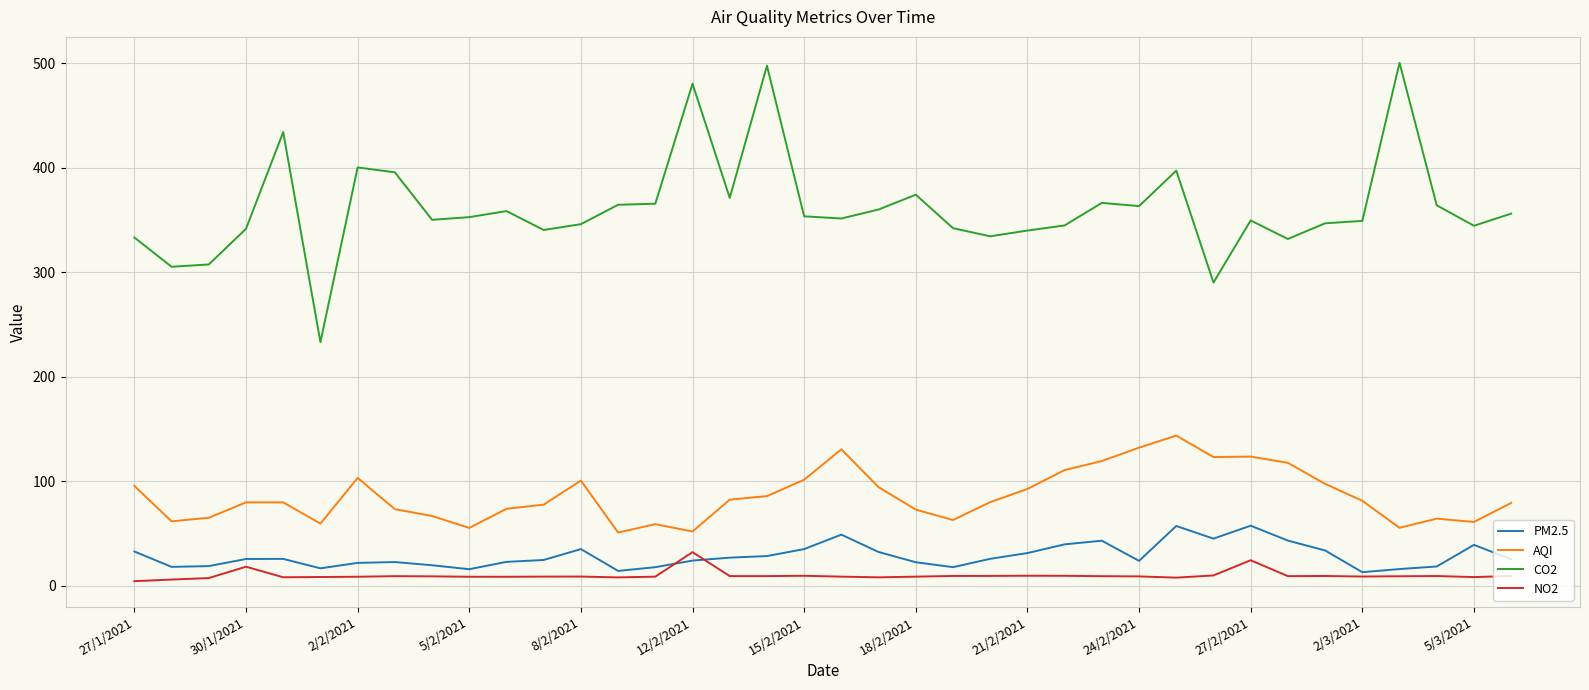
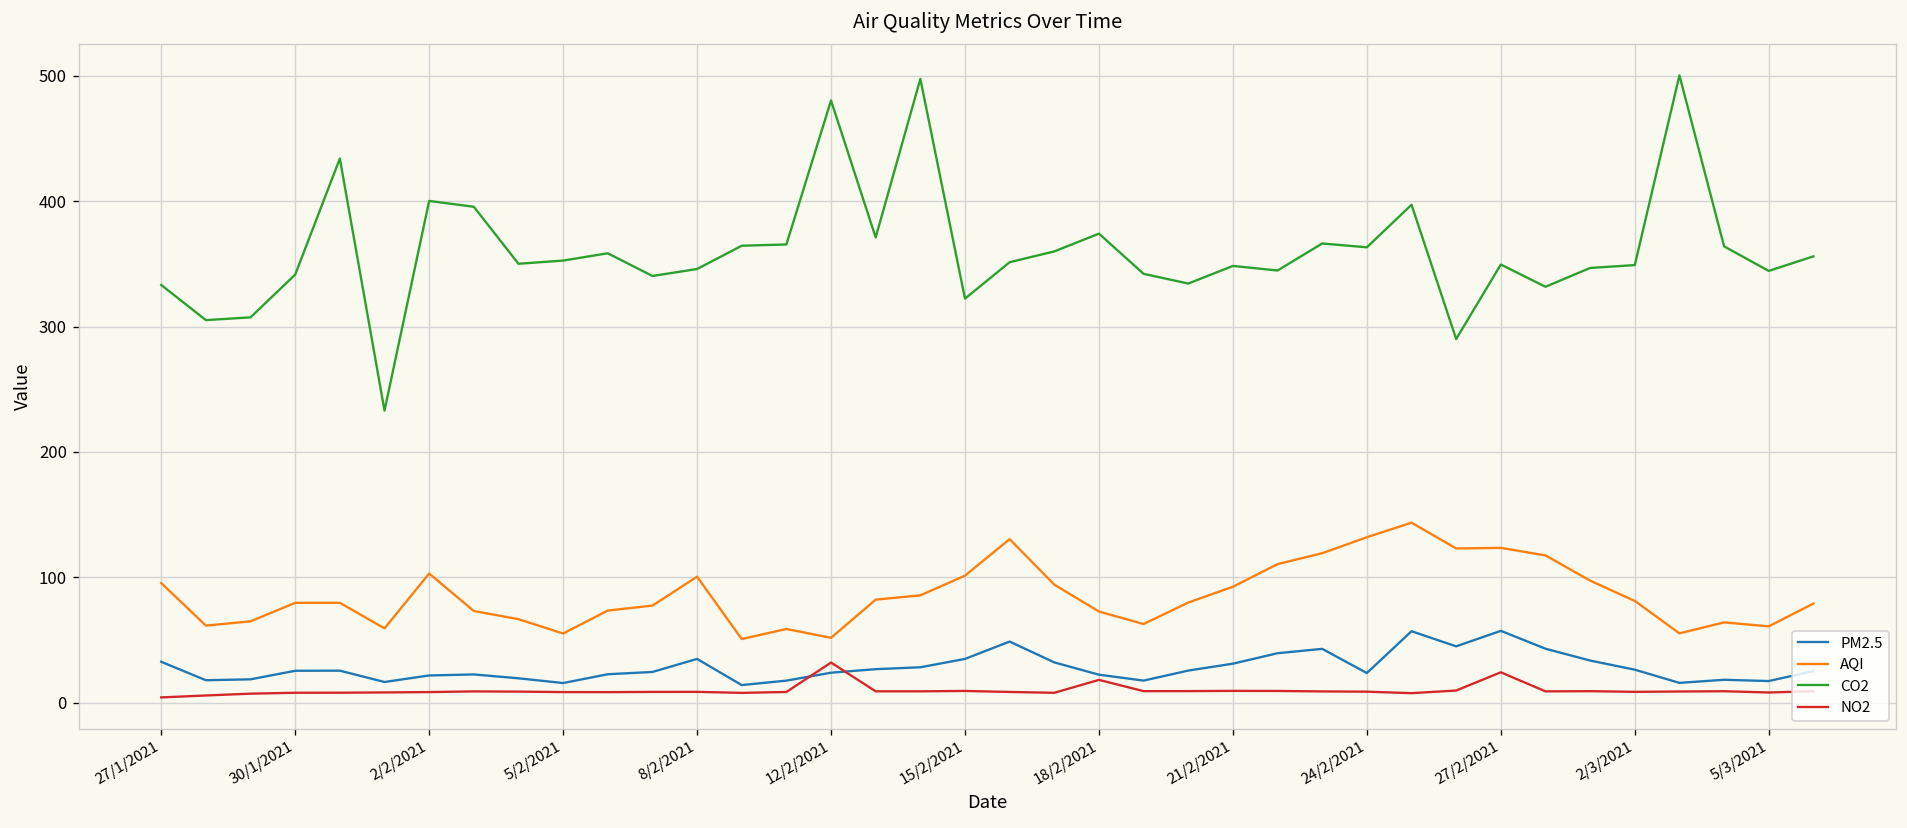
NO2, 30/1/2021: 18 -> 8
CO2, 15/2/2021: 353 -> 322
NO2, 18/2/2021: 9 -> 18
CO2, 21/2/2021: 340 -> 348
PM2.5, 2/3/2021: 13 -> 26
PM2.5, 5/3/2021: 39 -> 17
